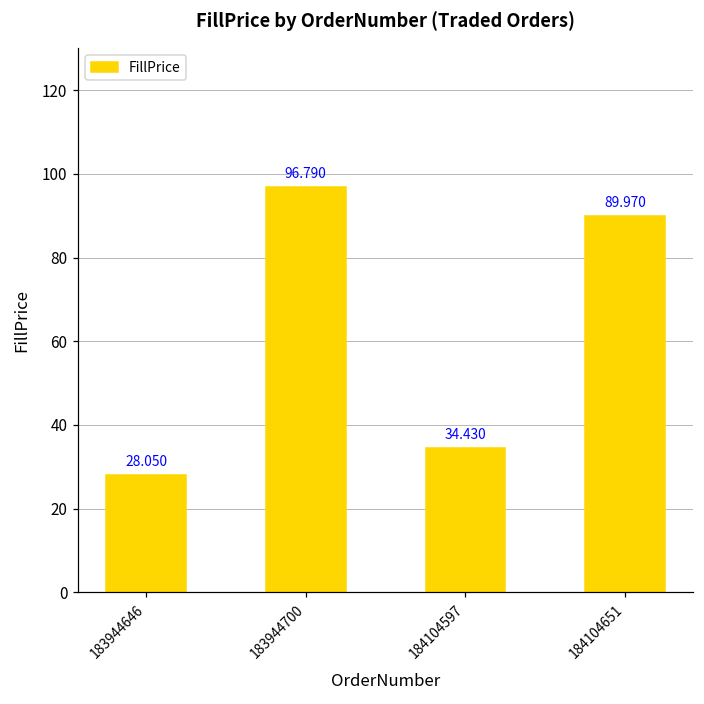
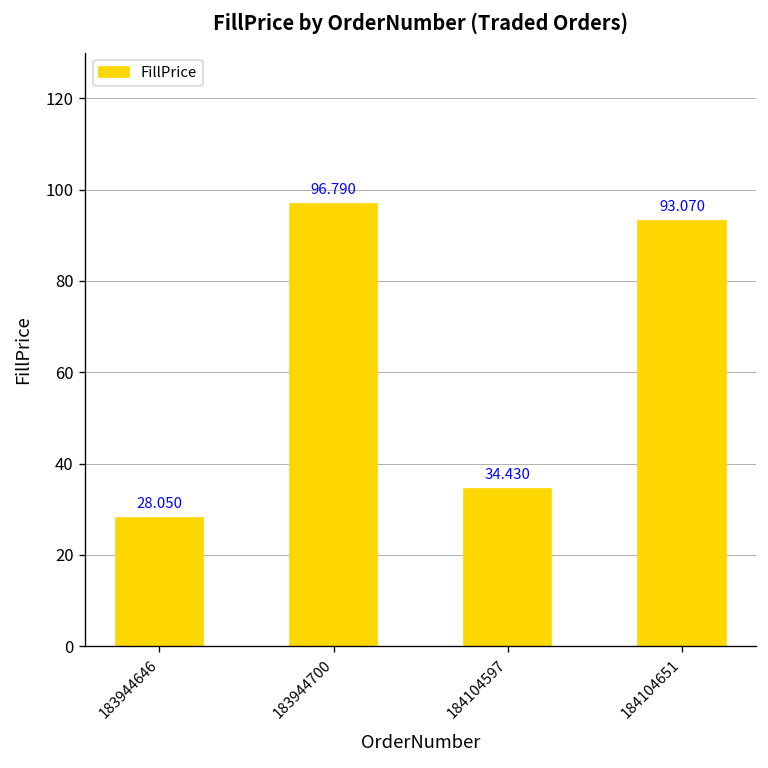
184104651: 89.970 -> 93.070
